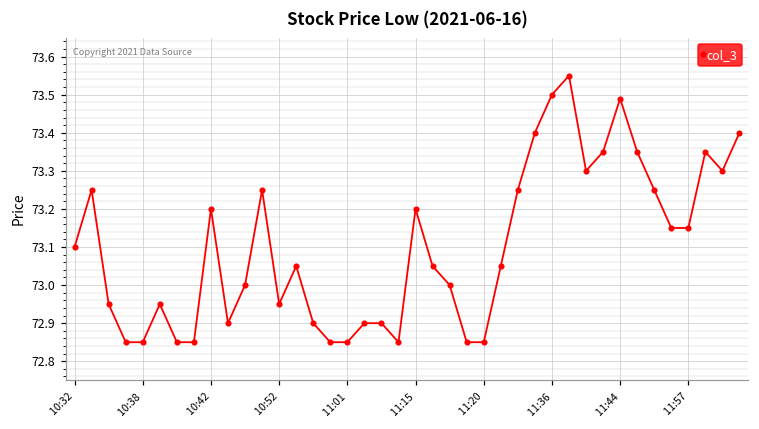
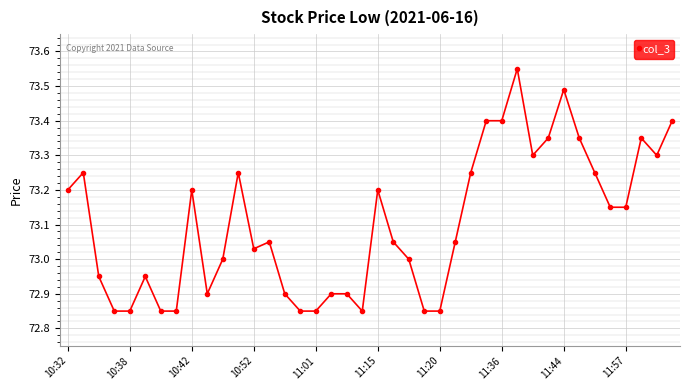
10:32: 73.1 -> 73.2
10:52: 72.95 -> 73.03
11:36: 73.5 -> 73.4
